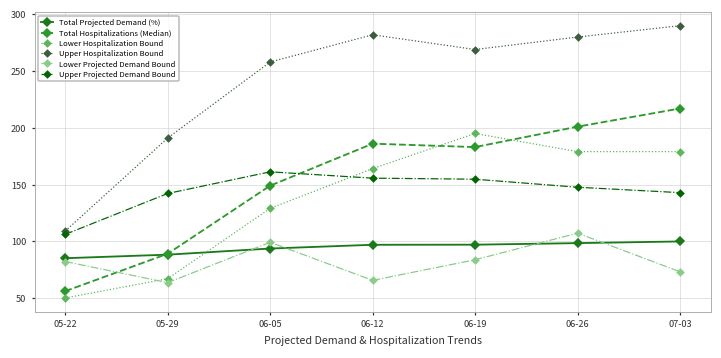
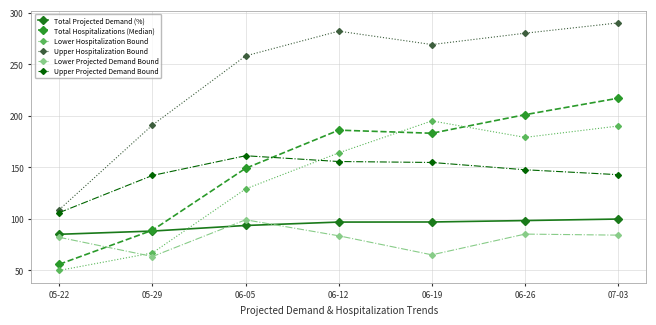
Lower Projected Demand Bound, 06-12: 66 -> 84
Lower Projected Demand Bound, 06-19: 84 -> 65
Lower Projected Demand Bound, 06-26: 107 -> 85
Lower Hospitalization Bound, 07-03: 179 -> 190
Lower Projected Demand Bound, 07-03: 73 -> 84
